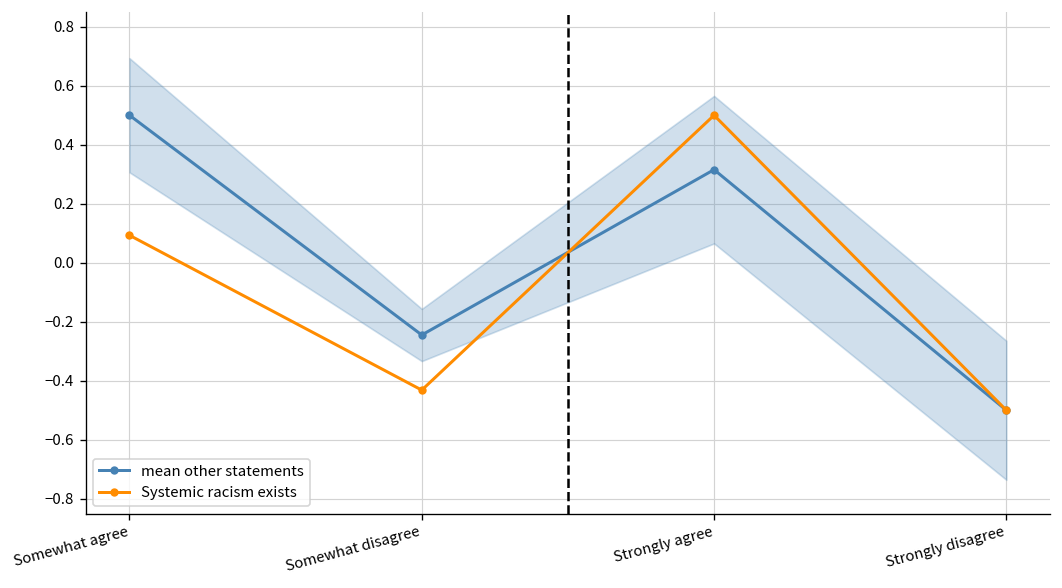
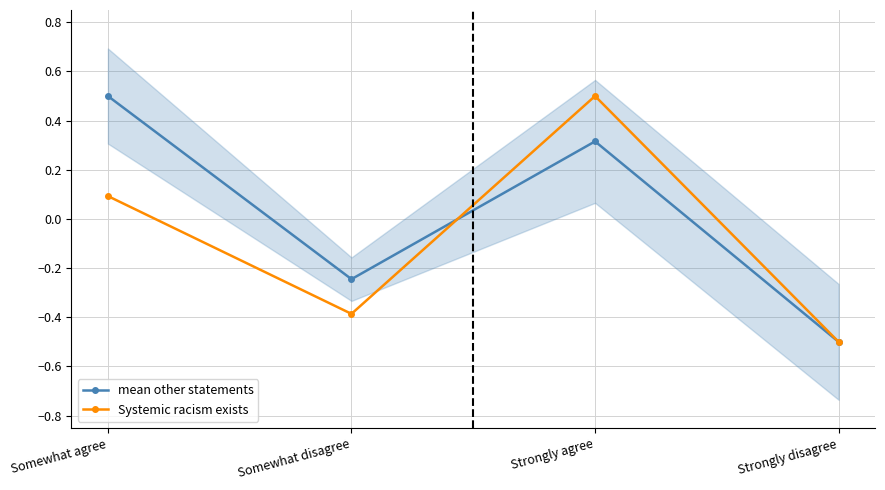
Systemic racism exists, Somewhat disagree: -0.43 -> -0.39
